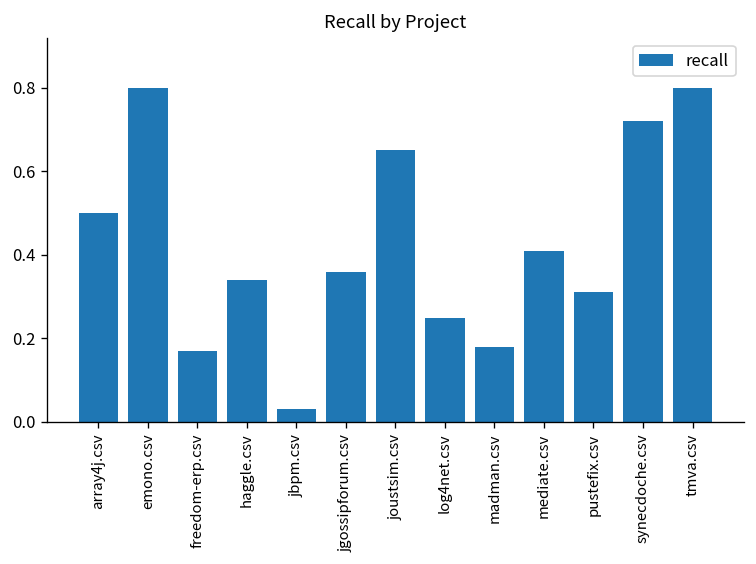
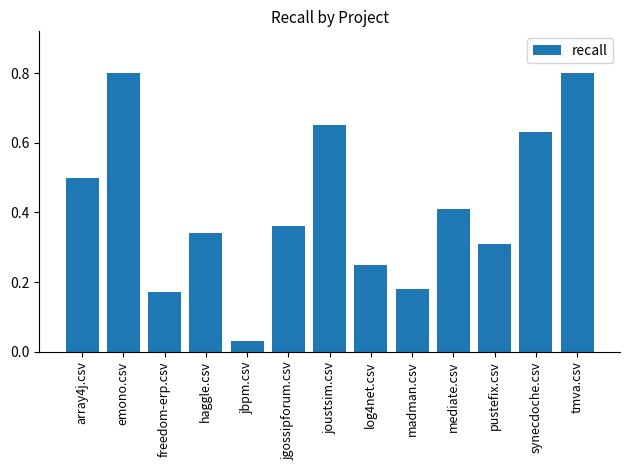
synecdoche.csv: 0.72 -> 0.63
